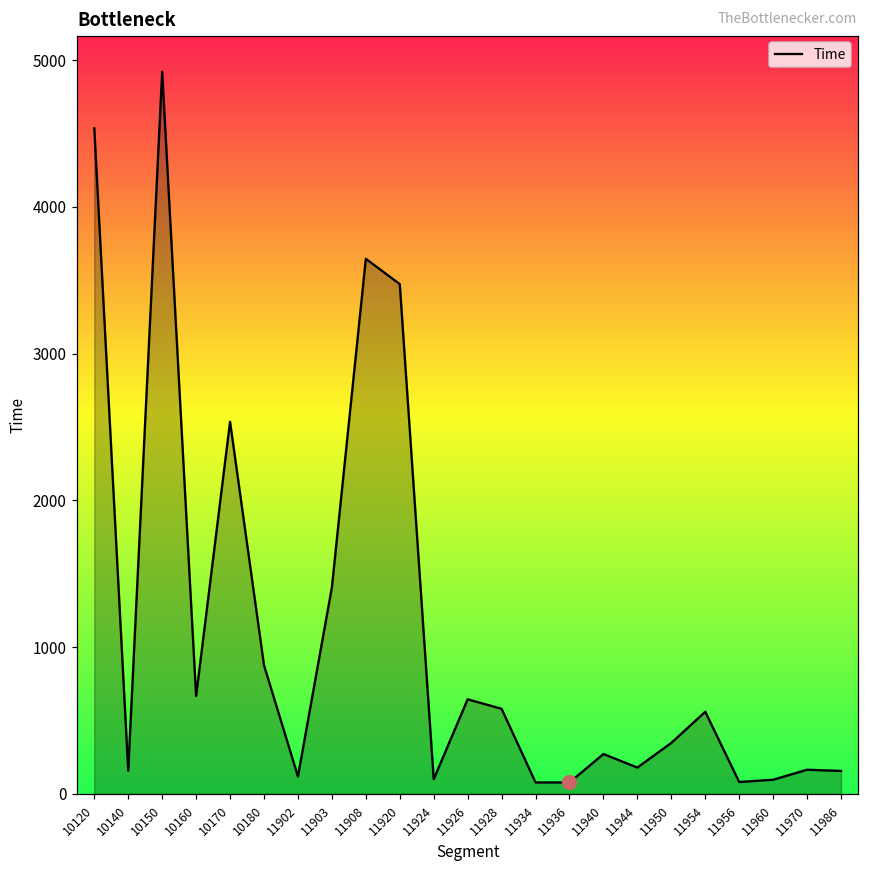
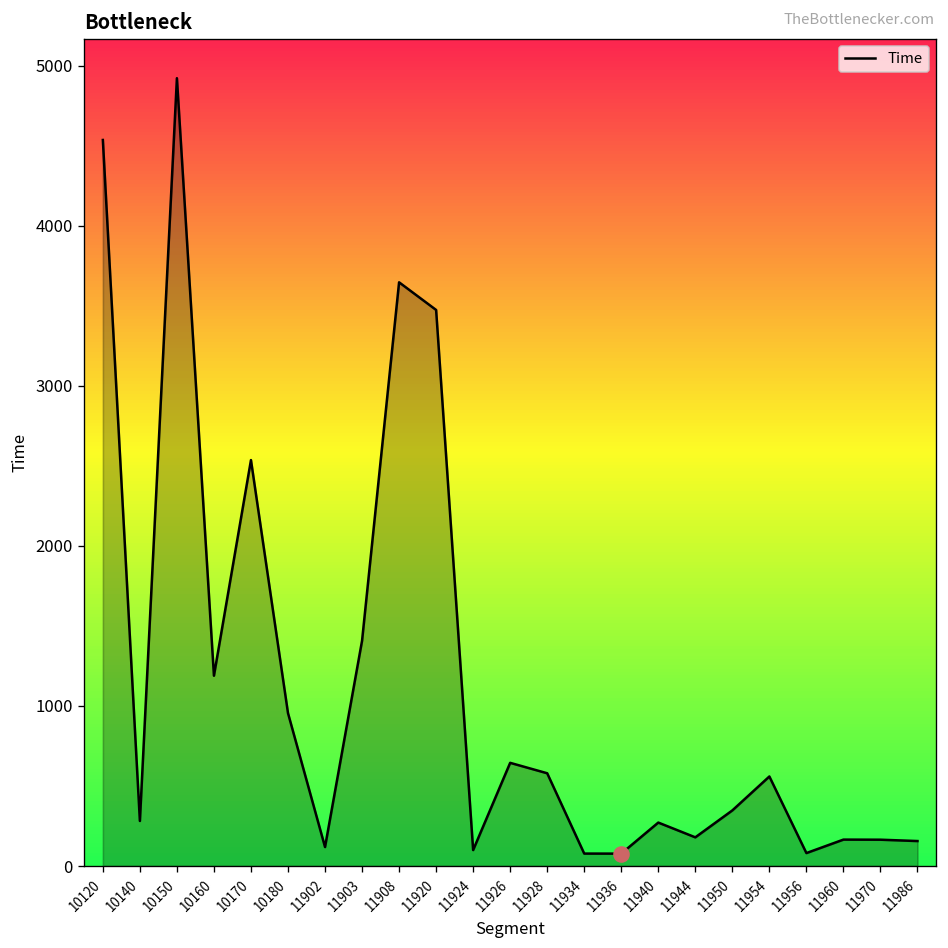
Time, 10140: 160 -> 280
Time, 10160: 670 -> 1190
Time, 10180: 880 -> 960
Time, 11960: 100 -> 170
